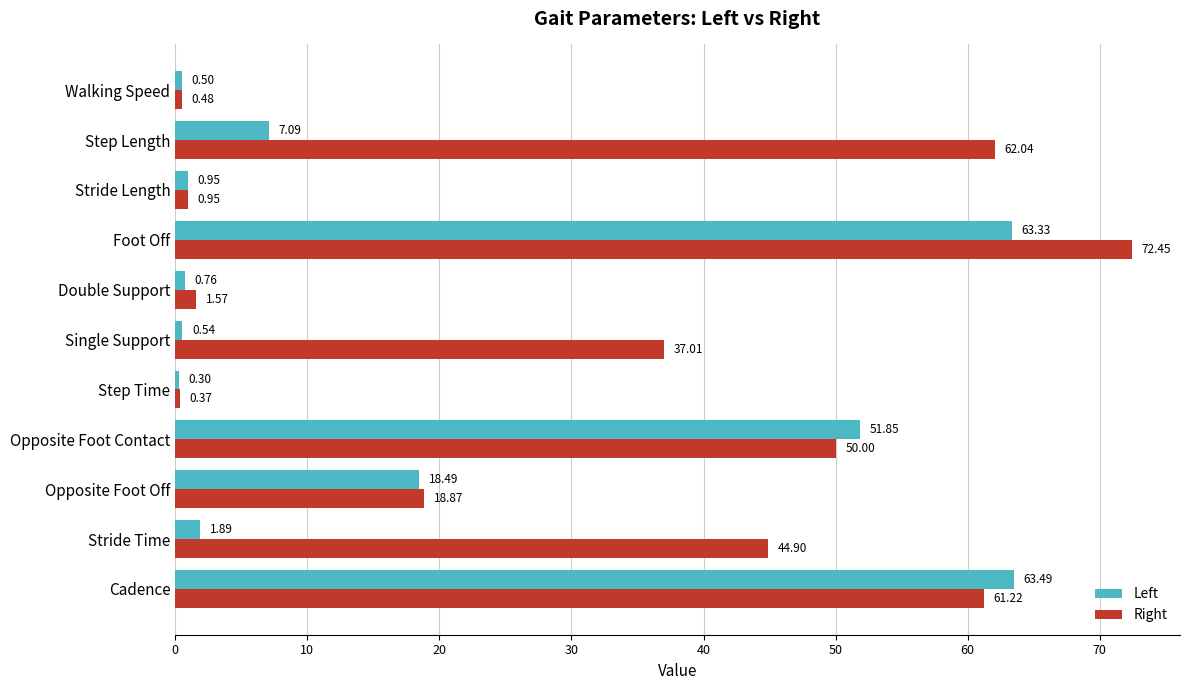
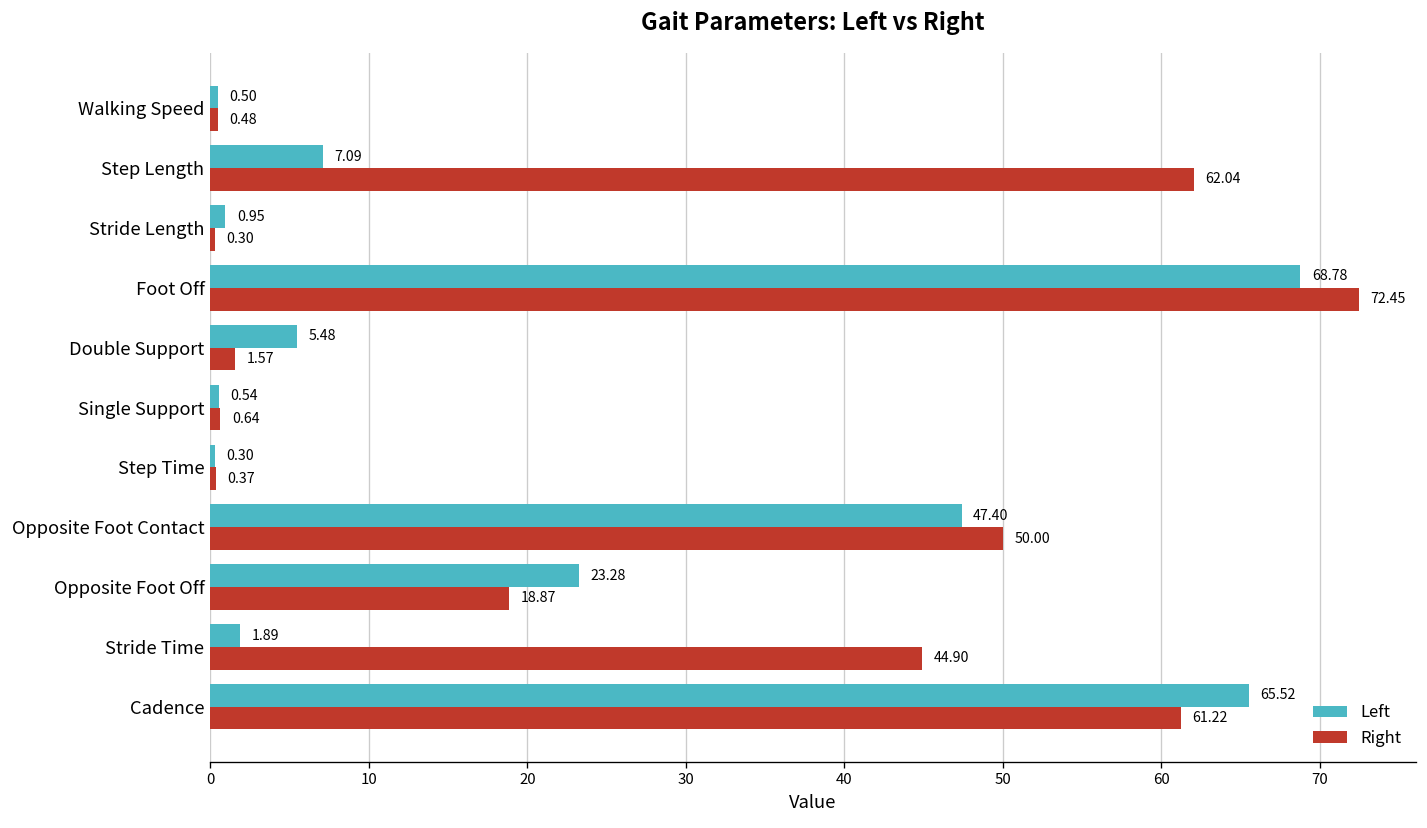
Right, Stride Length: 0.95 -> 0.30
Left, Foot Off: 63.33 -> 68.78
Left, Double Support: 0.76 -> 5.48
Right, Single Support: 37.01 -> 0.64
Left, Opposite Foot Contact: 51.85 -> 47.40
Left, Opposite Foot Off: 18.49 -> 23.28
Left, Cadence: 63.49 -> 65.52
